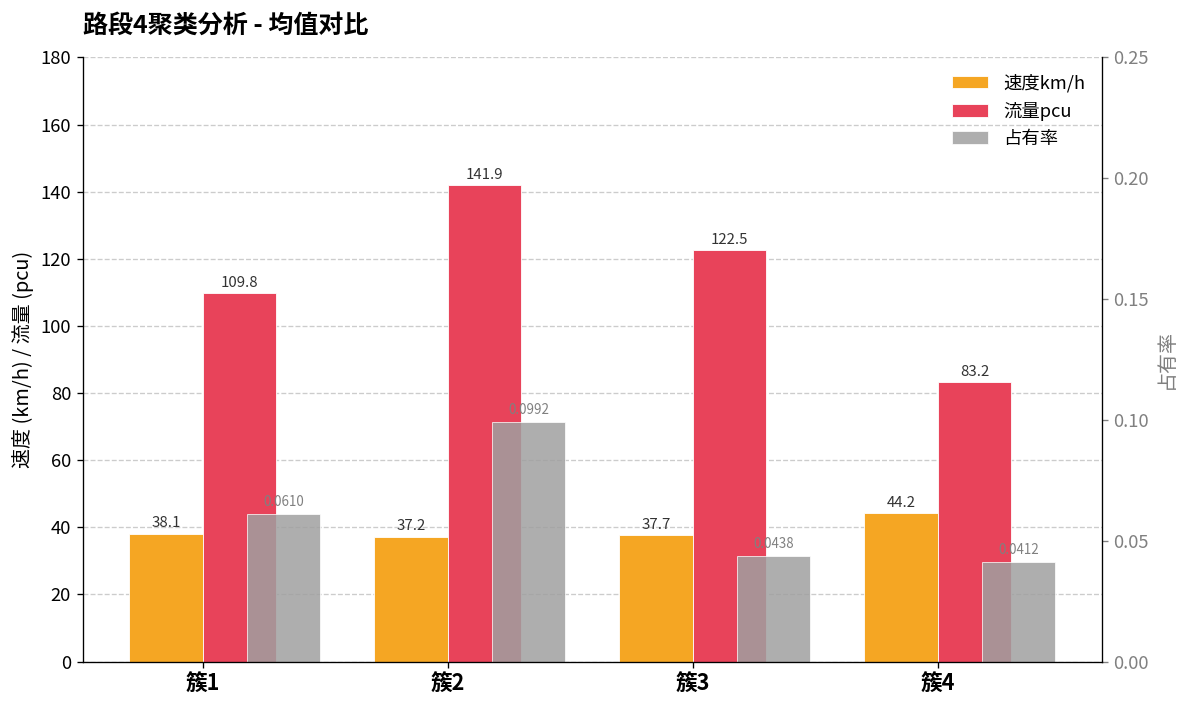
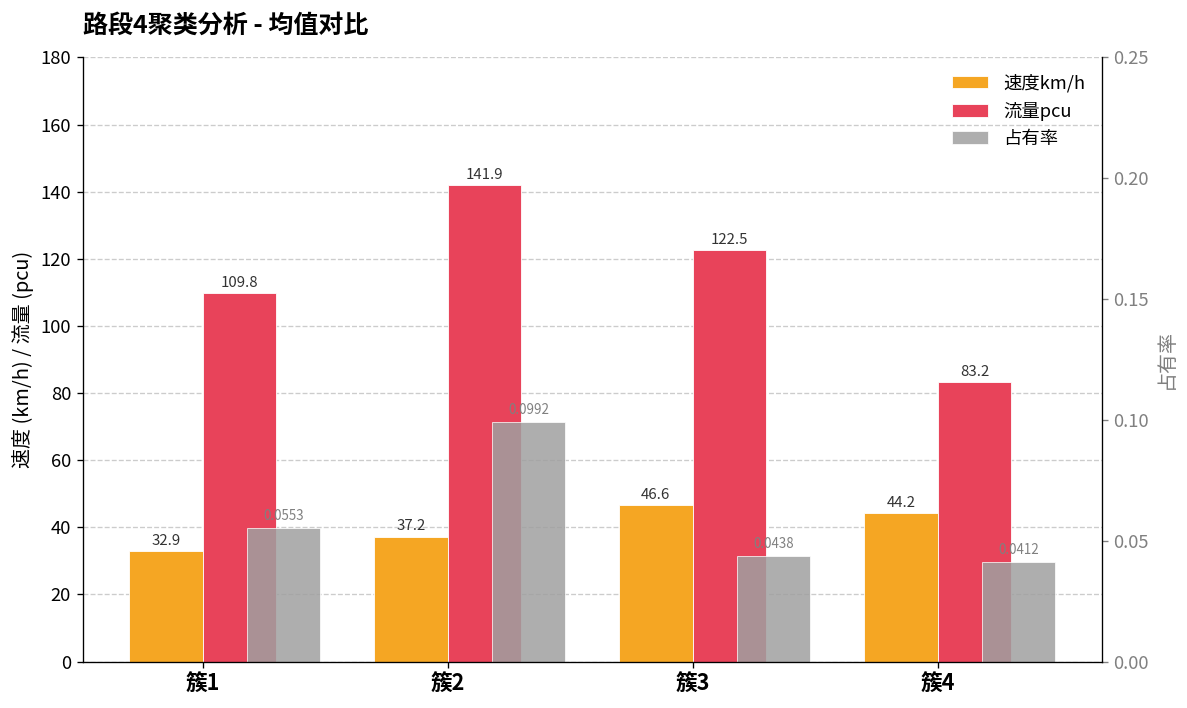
速度km/h, 簇1: 38.1 -> 32.9
速度km/h, 簇3: 37.7 -> 46.6
占有率, 簇1: 0.0610 -> 0.0553
